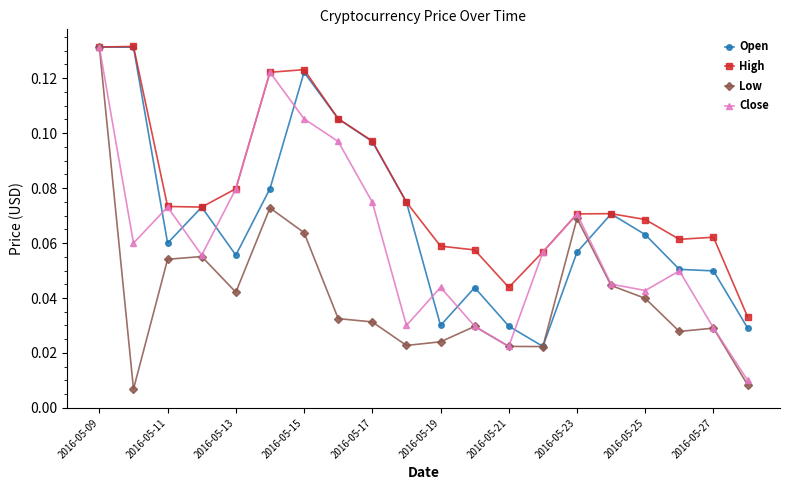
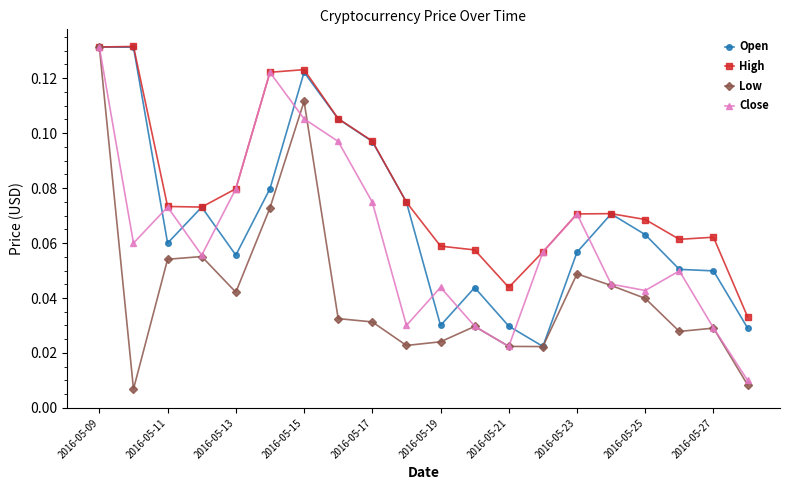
Low, 2016-05-15: 0.064 -> 0.112
Low, 2016-05-23: 0.069 -> 0.049
